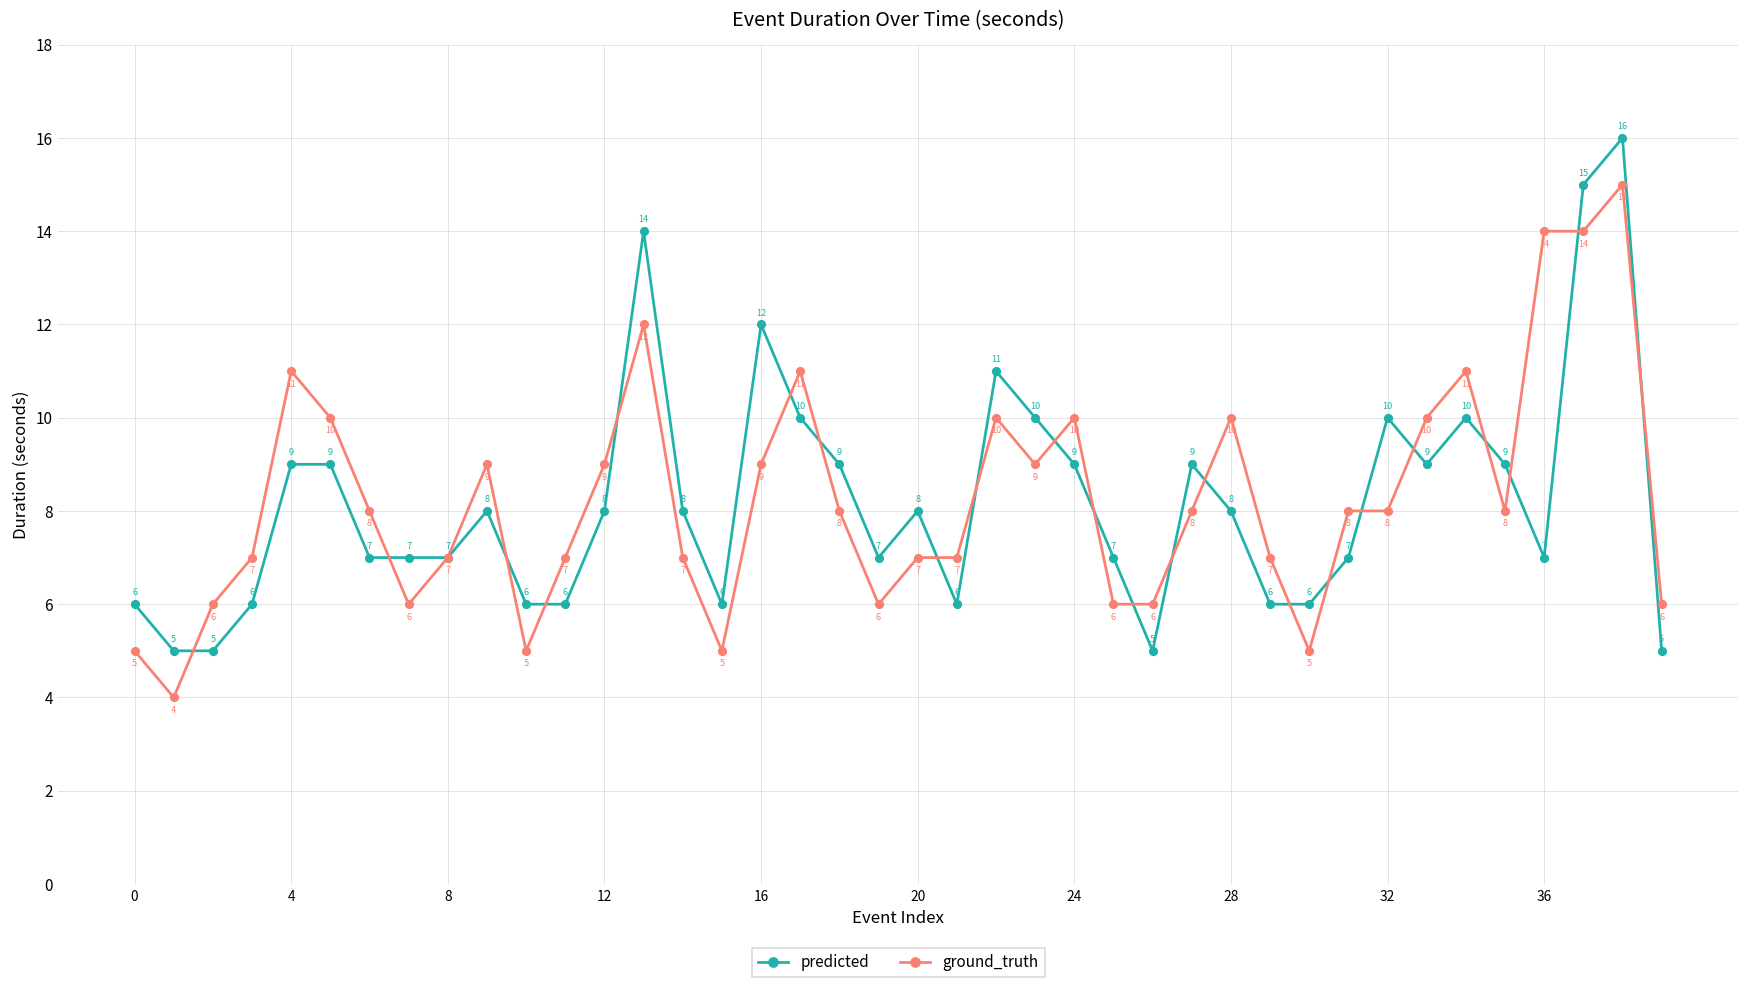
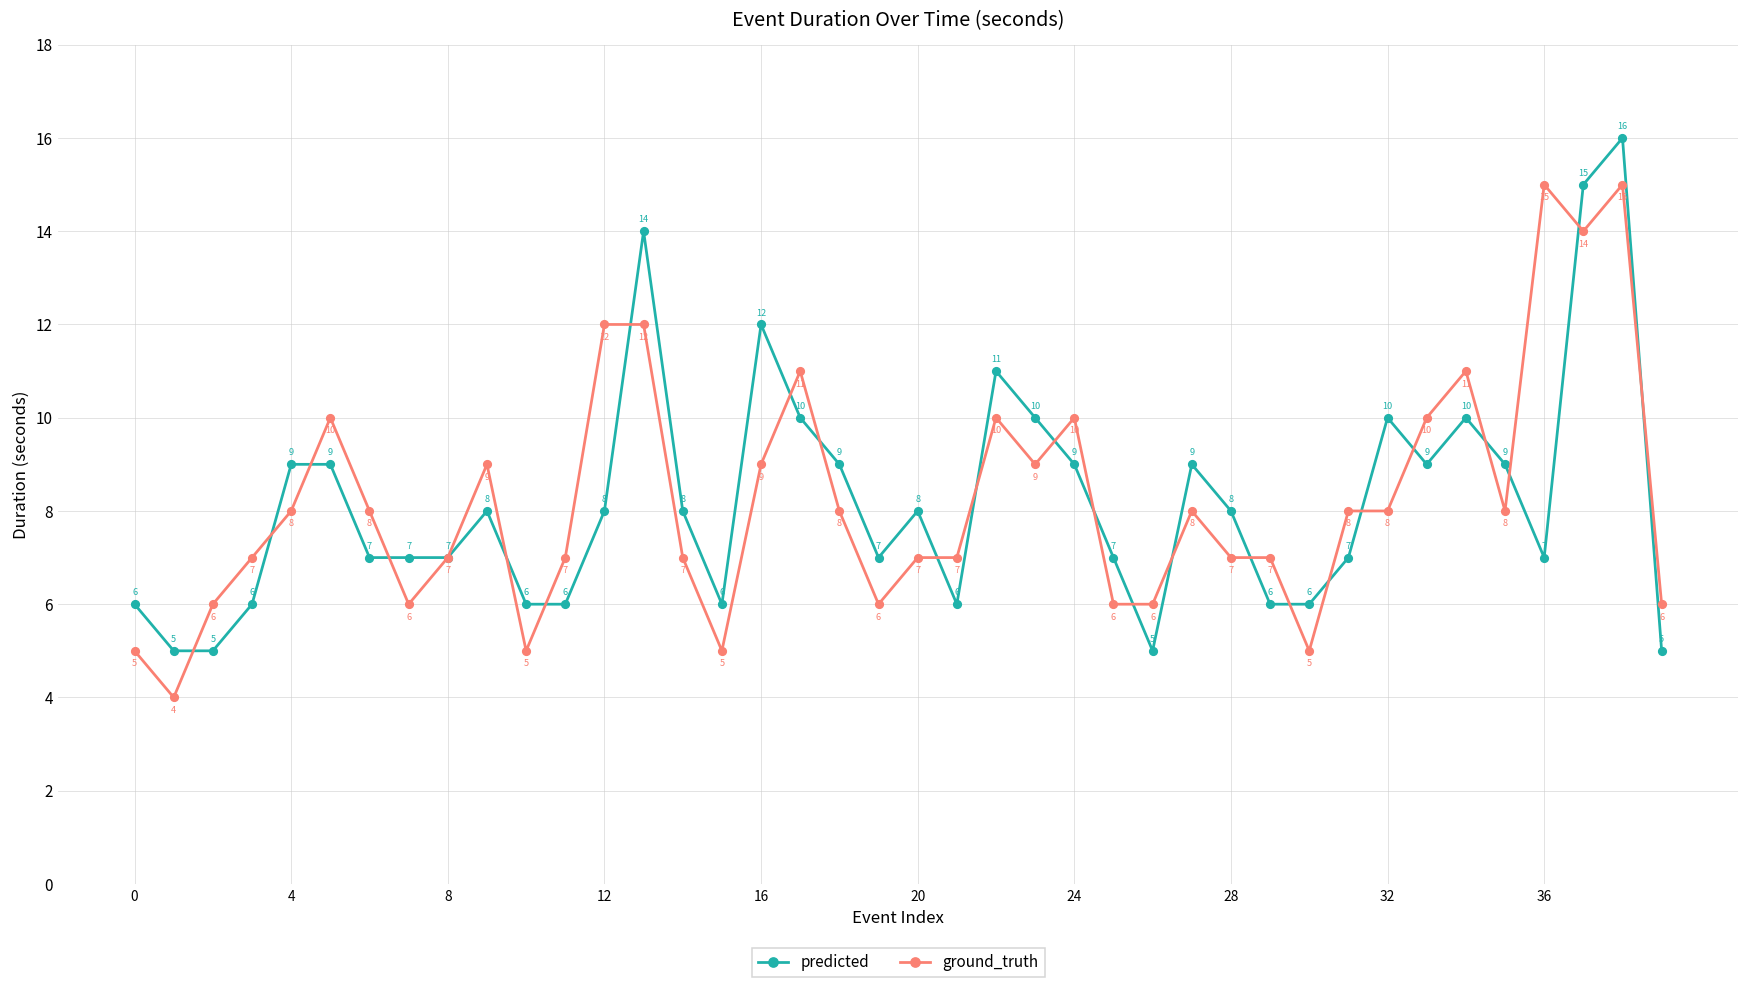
ground_truth, 4: 11 -> 8
ground_truth, 12: 9 -> 12
ground_truth, 28: 10 -> 7
ground_truth, 36: 14 -> 15
